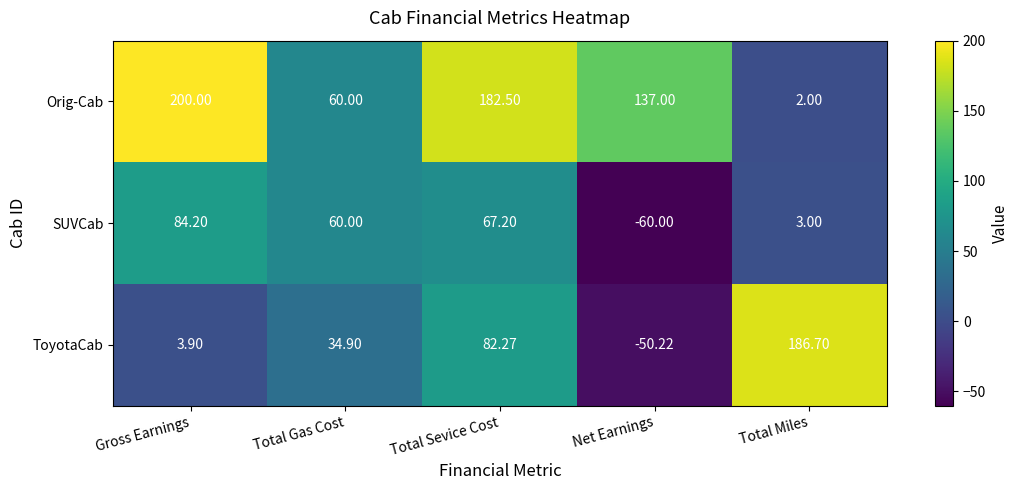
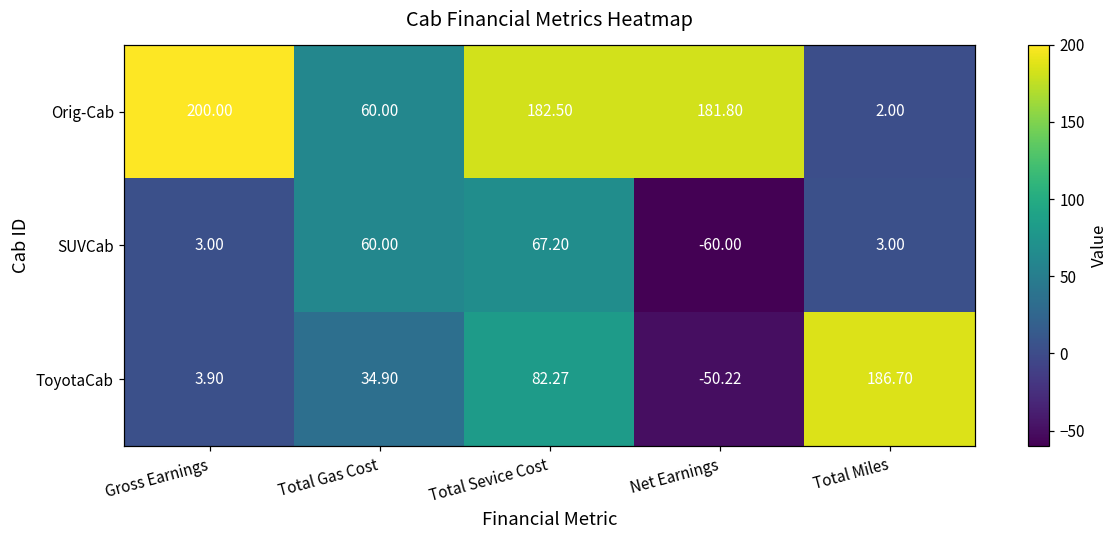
Orig-Cab, Net Earnings: 137.00 -> 181.80
SUVCab, Gross Earnings: 84.20 -> 3.00
